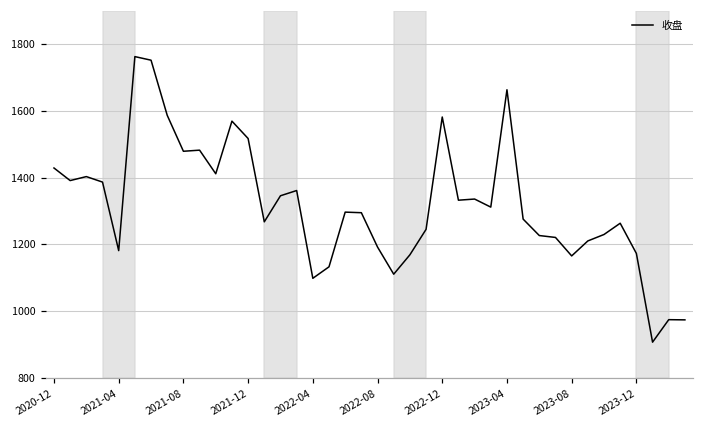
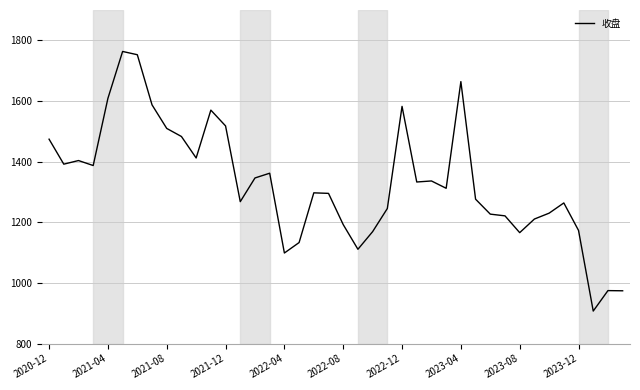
2020-12: 1430 -> 1470
2021-04: 1180 -> 1610
2021-08: 1480 -> 1510
